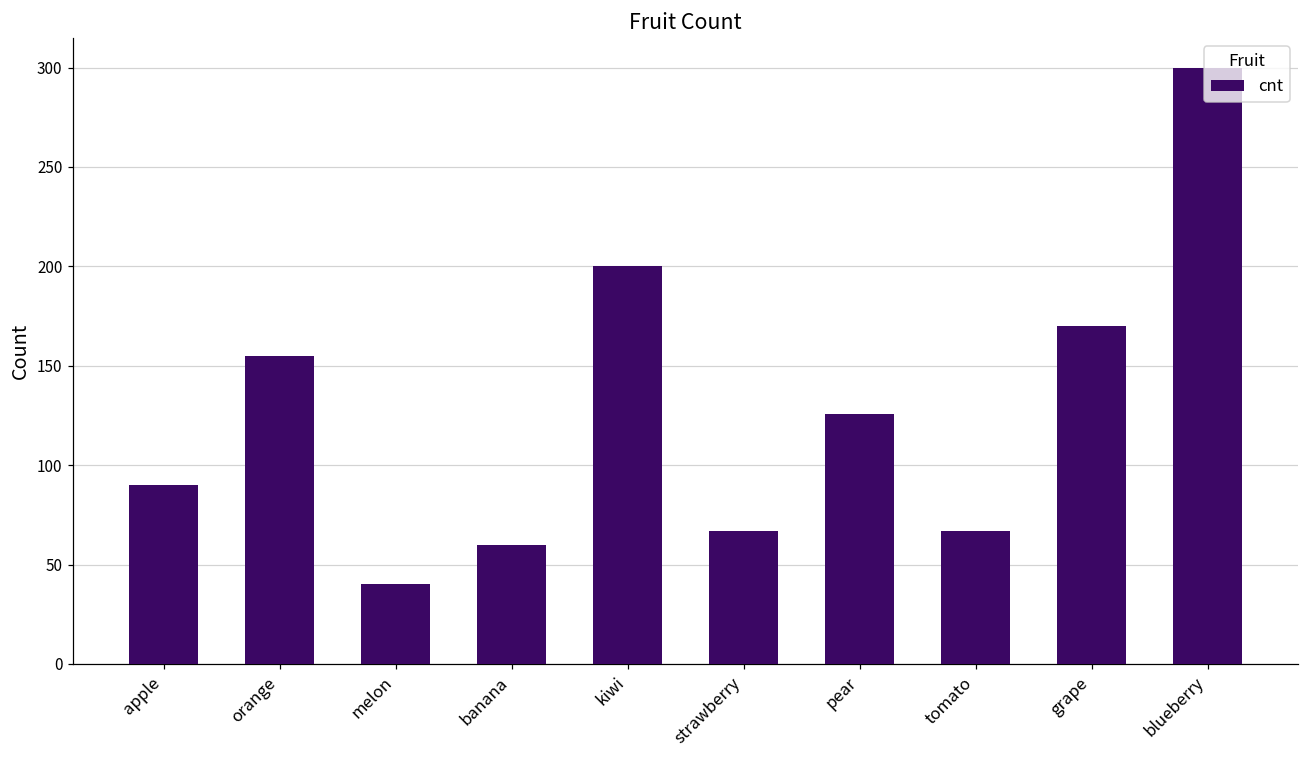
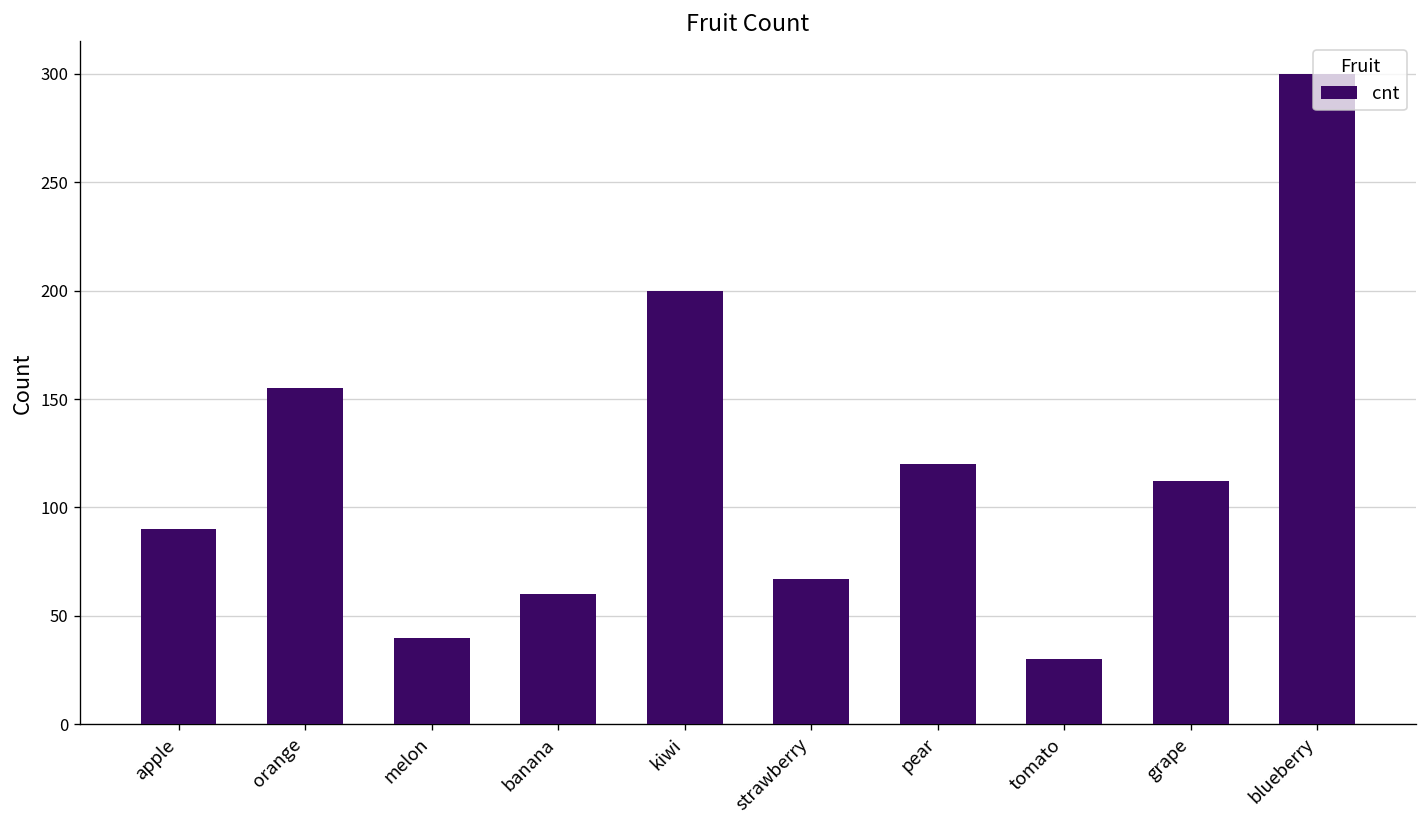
pear: 126 -> 120
tomato: 67 -> 30
grape: 170 -> 112
